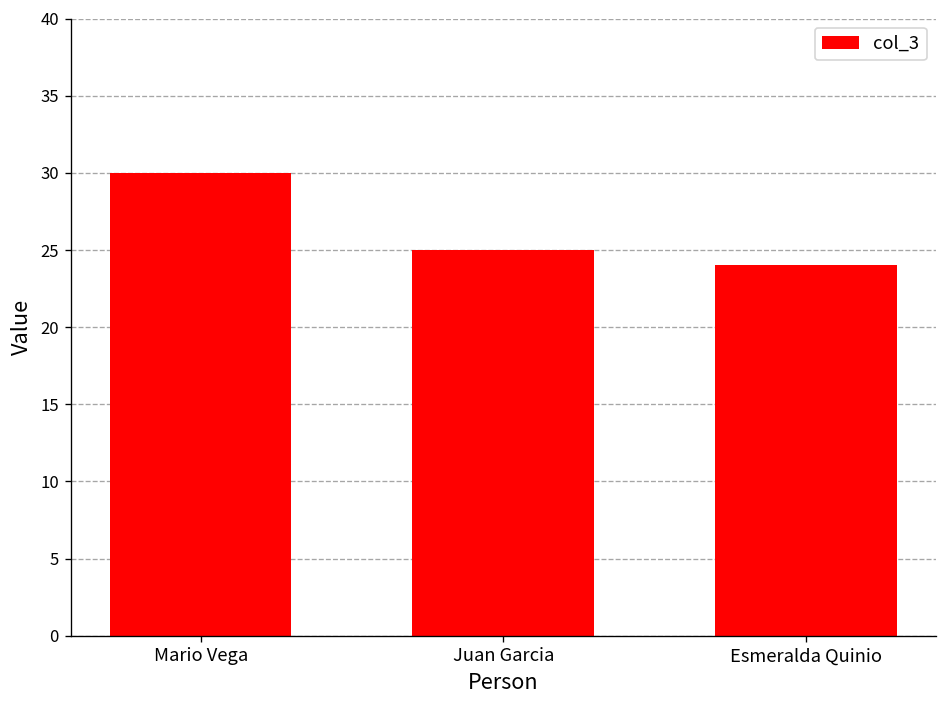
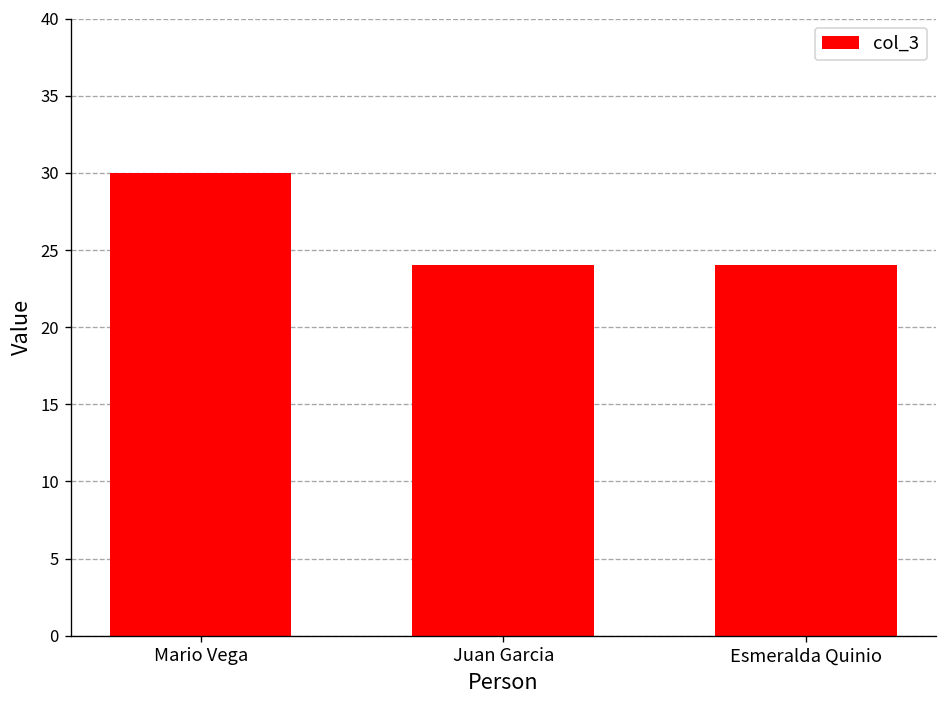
Juan Garcia: 25 -> 24
